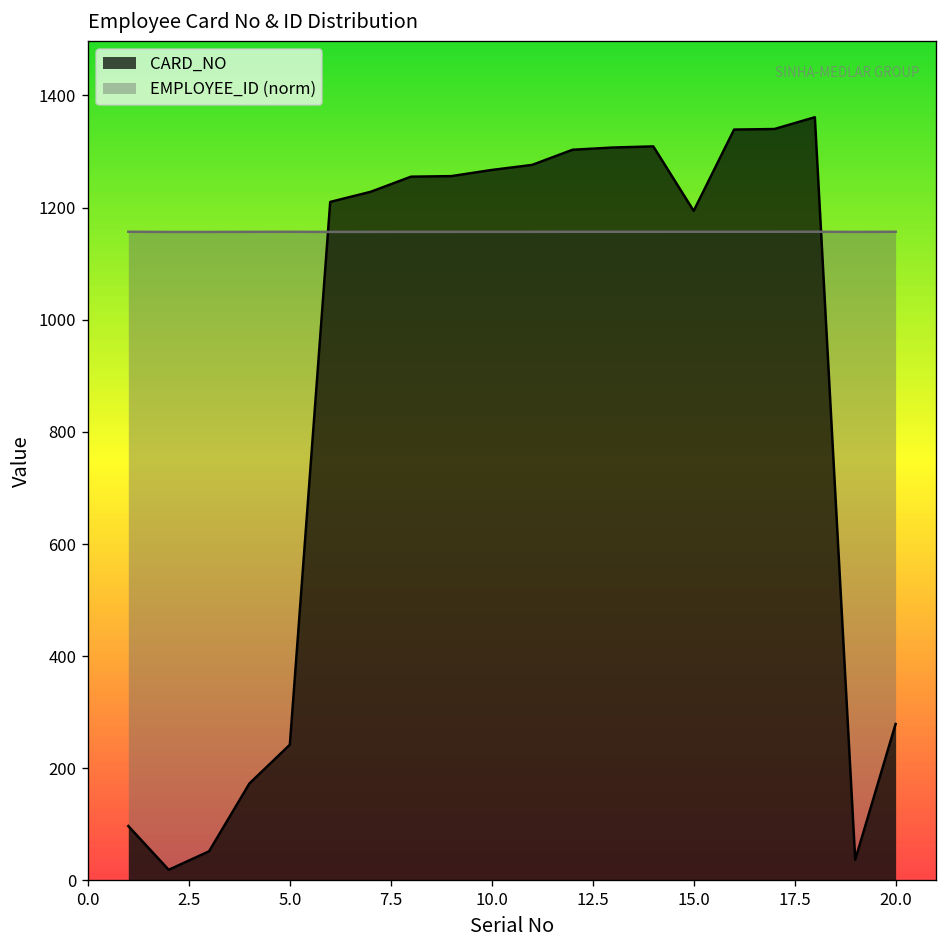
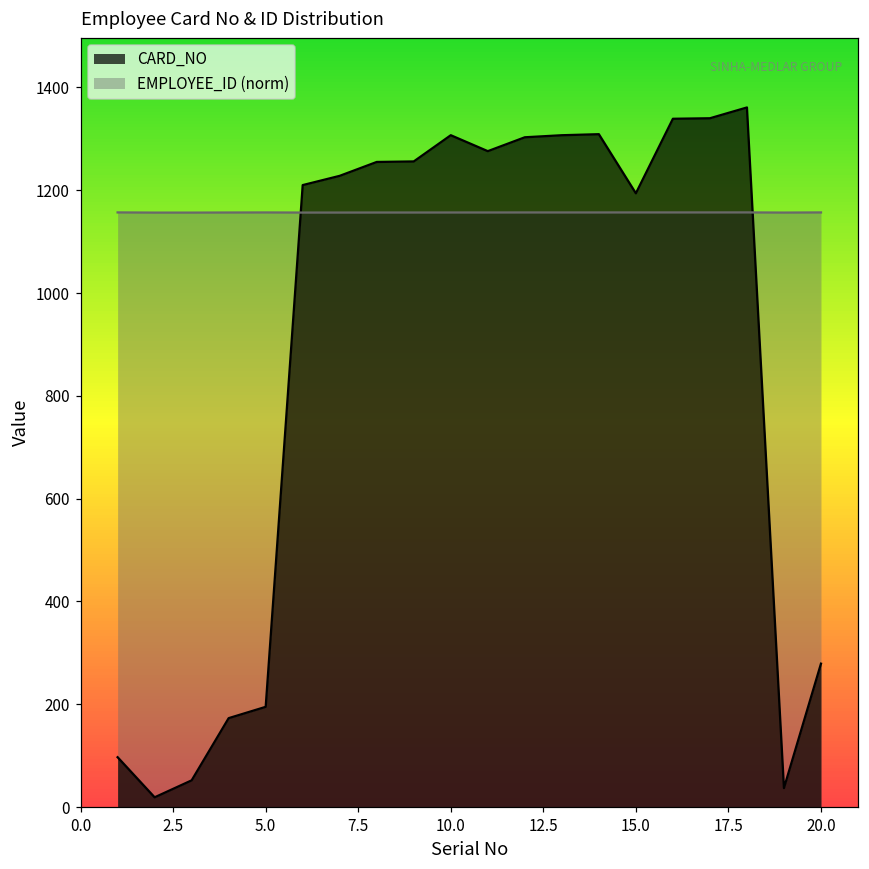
CARD_NO, 5.0: 240 -> 200
CARD_NO, 10.0: 1270 -> 1310
